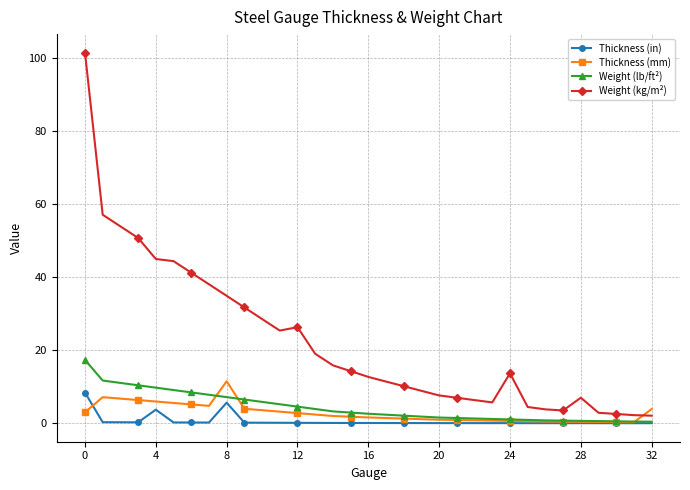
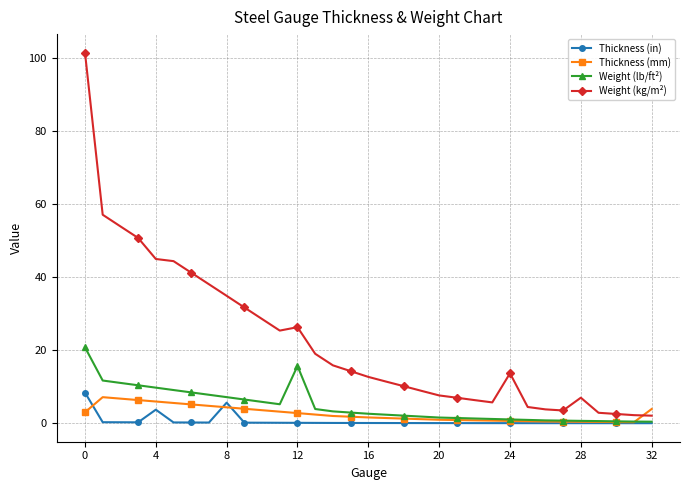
Weight (lb/ft²), 0: 17 -> 21
Thickness (mm), 8: 11 -> 4
Weight (lb/ft²), 12: 5 -> 16
